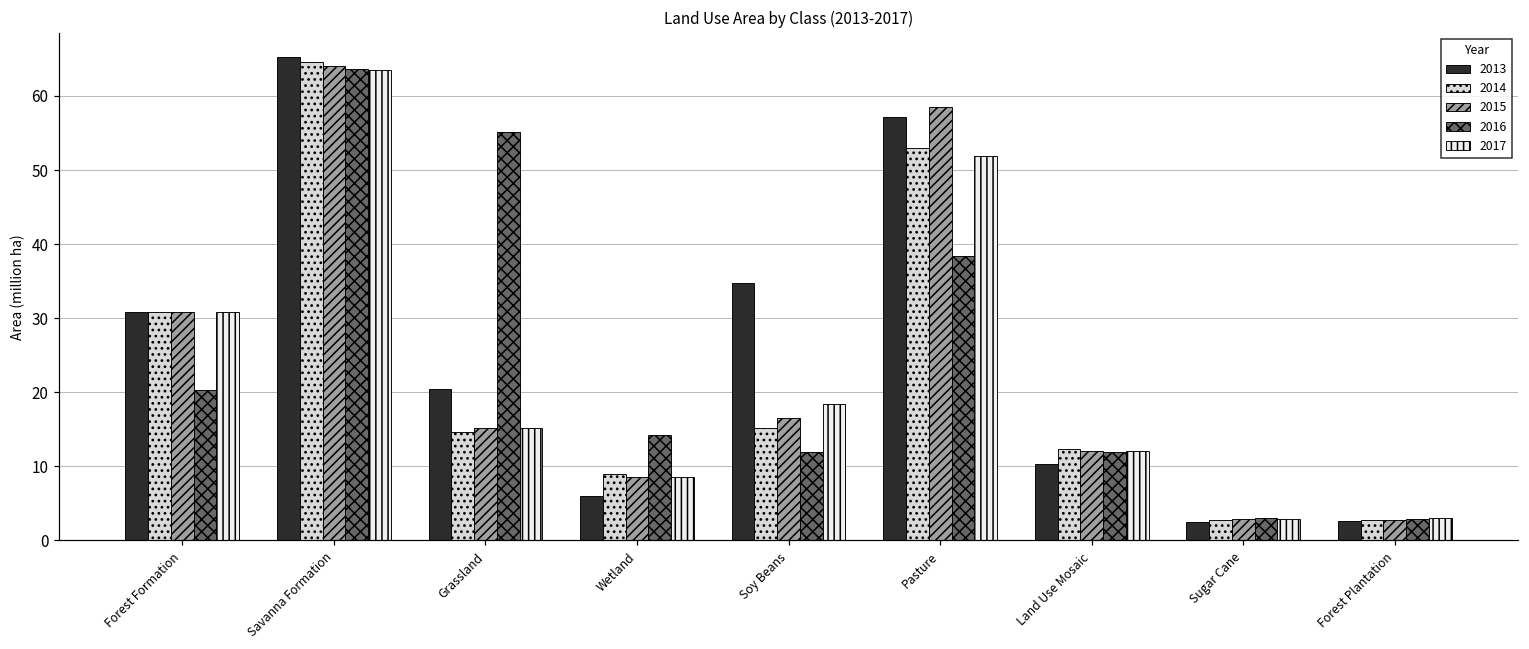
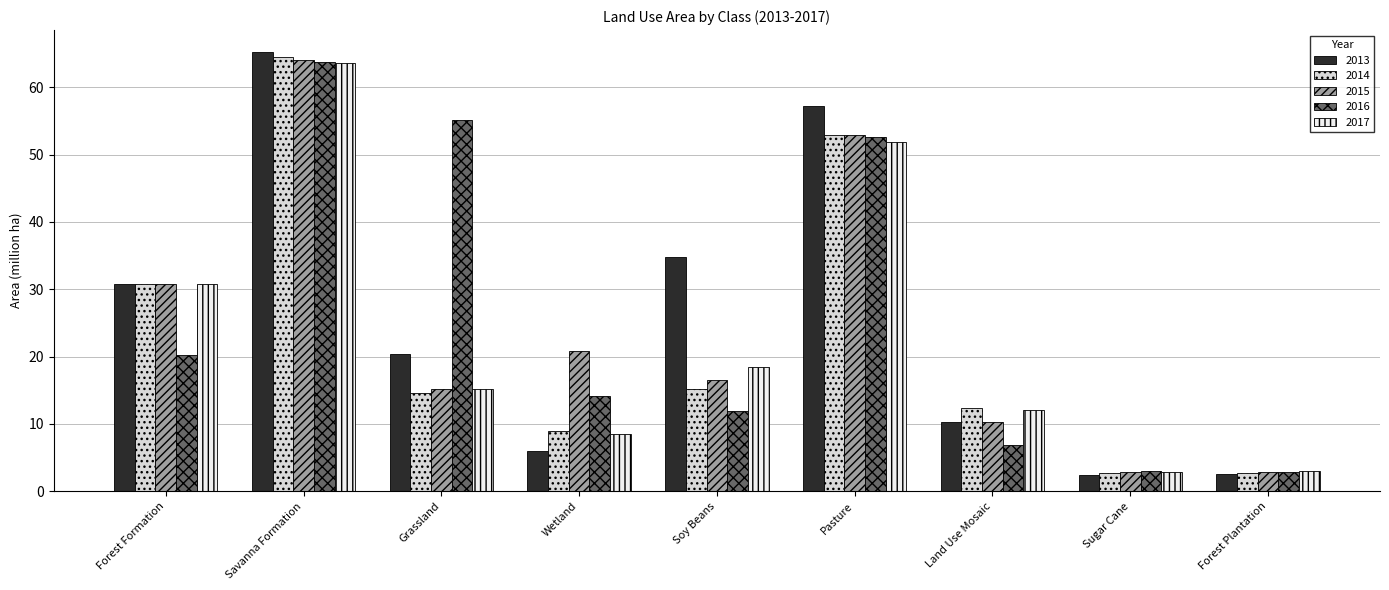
2015, Wetland: 9 -> 21
2015, Pasture: 58 -> 53
2016, Pasture: 38 -> 53
2015, Land Use Mosaic: 12 -> 10
2016, Land Use Mosaic: 12 -> 7
